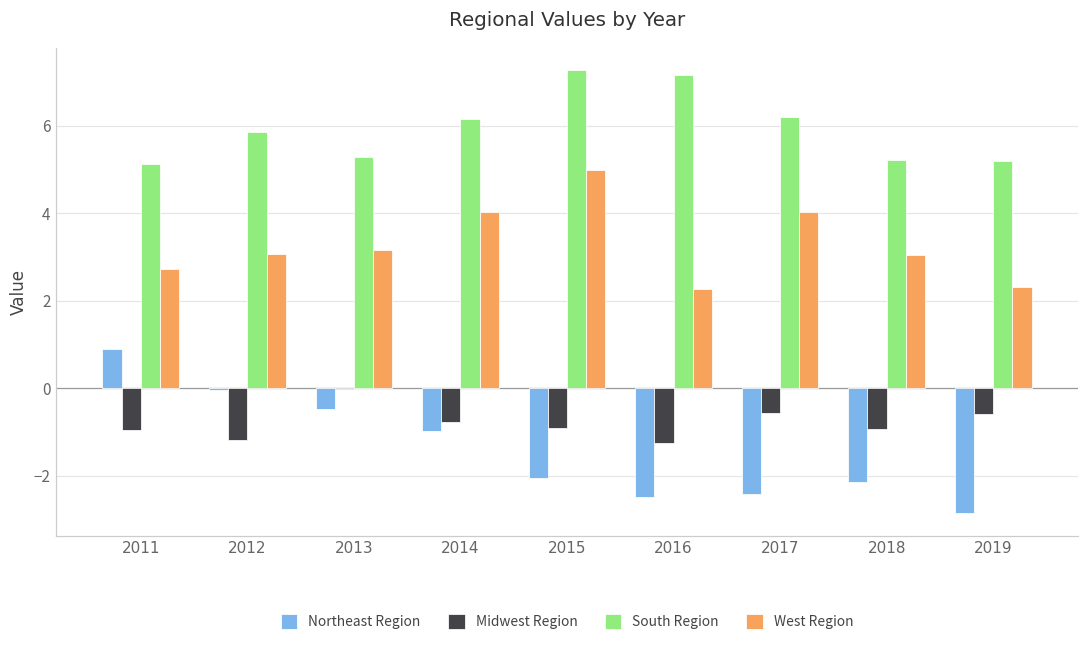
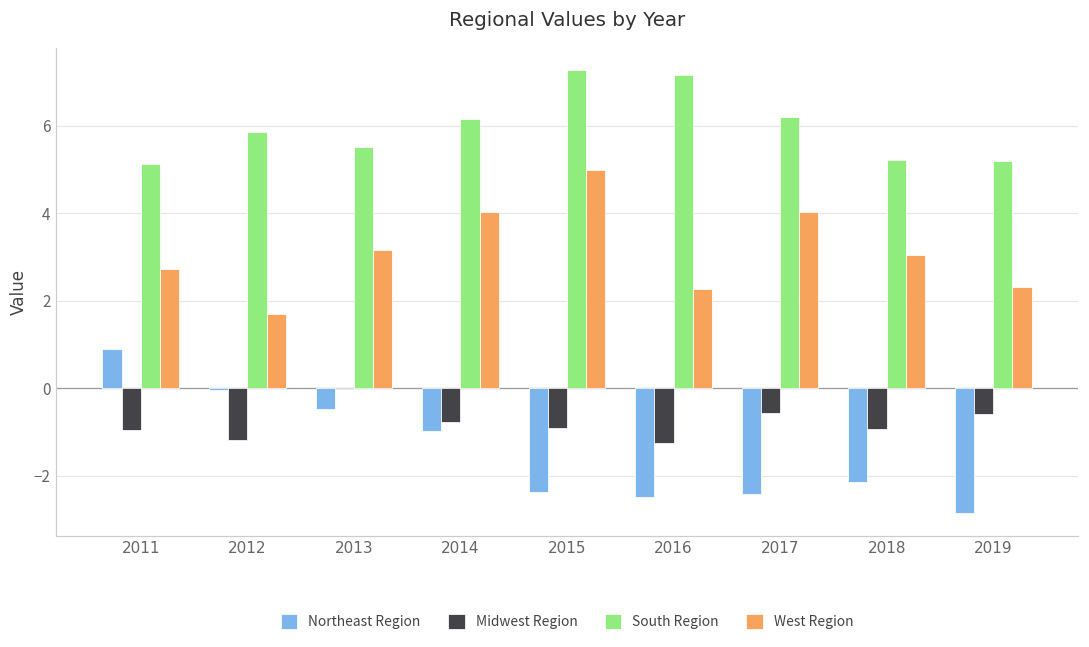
West Region, 2012: 3.1 -> 1.7
South Region, 2013: 5.3 -> 5.5
Northeast Region, 2015: -2.1 -> -2.4
